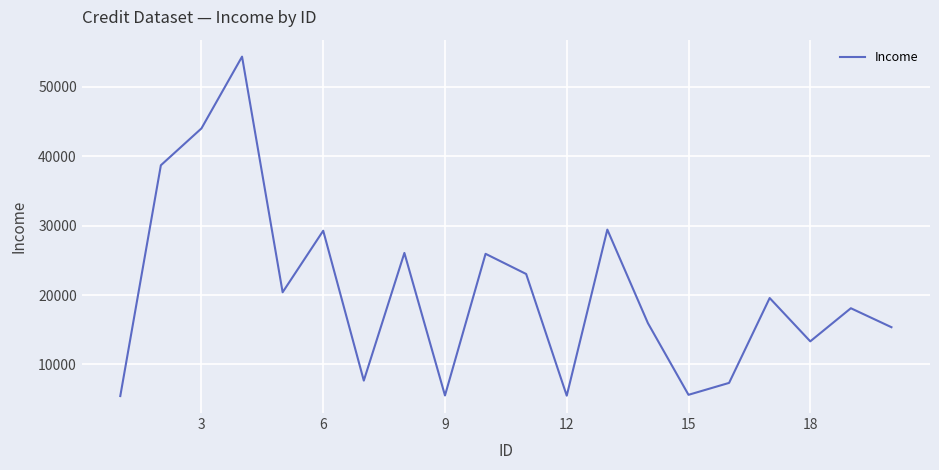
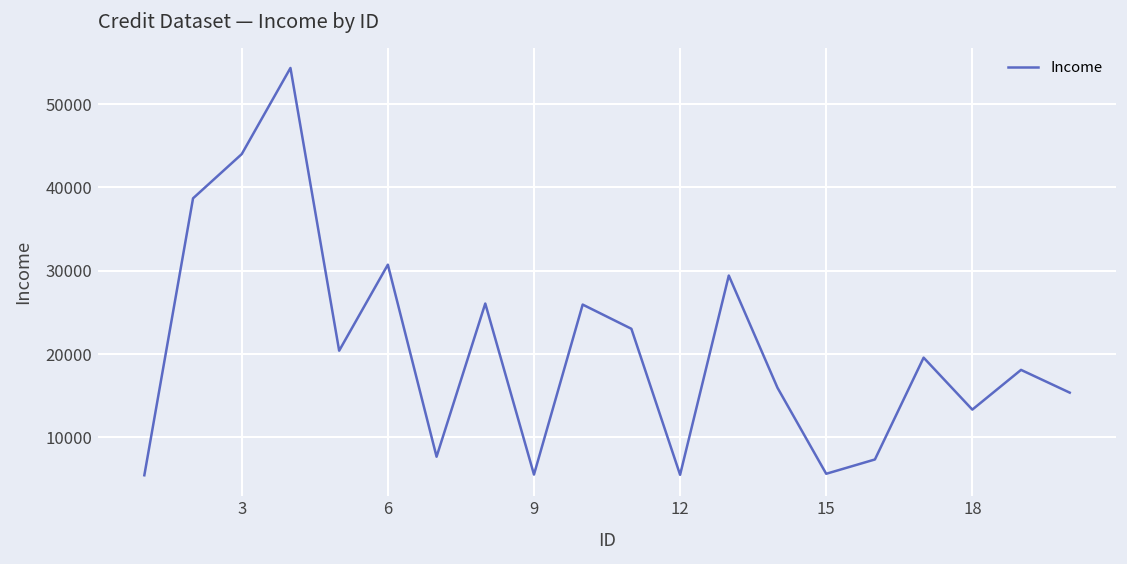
6: 29000 -> 31000
